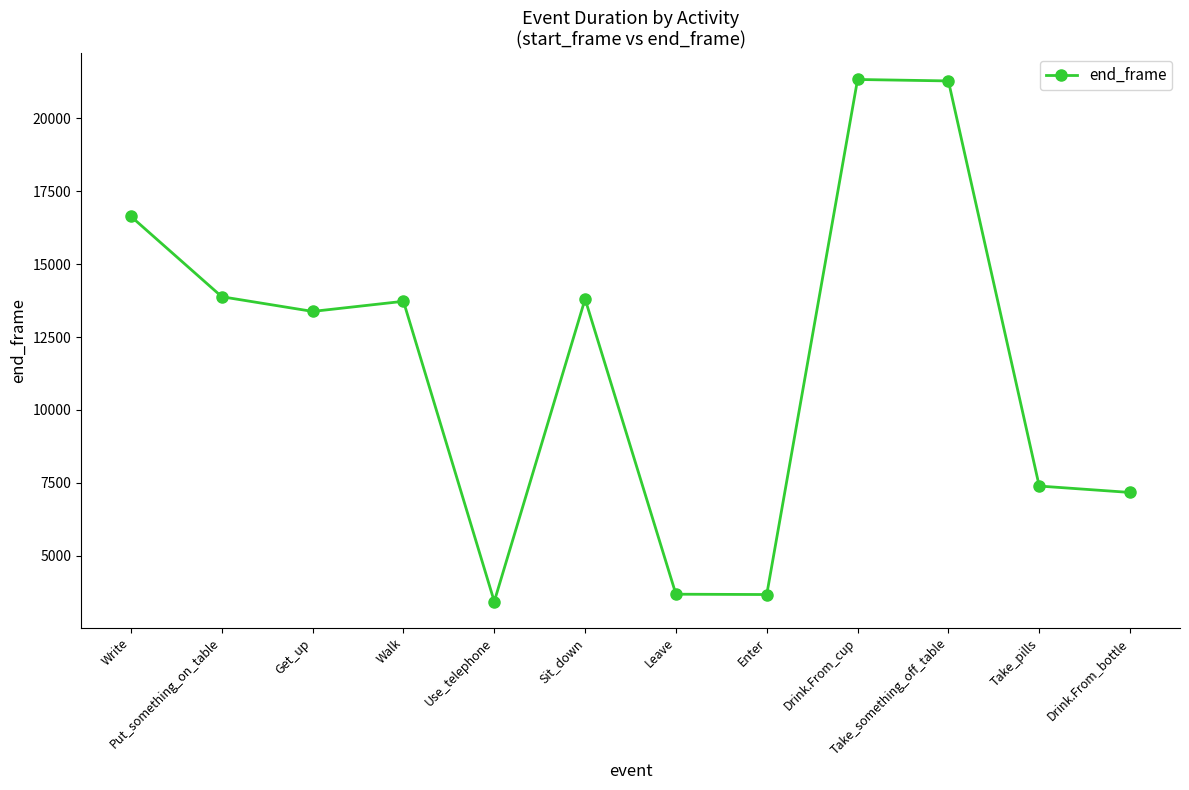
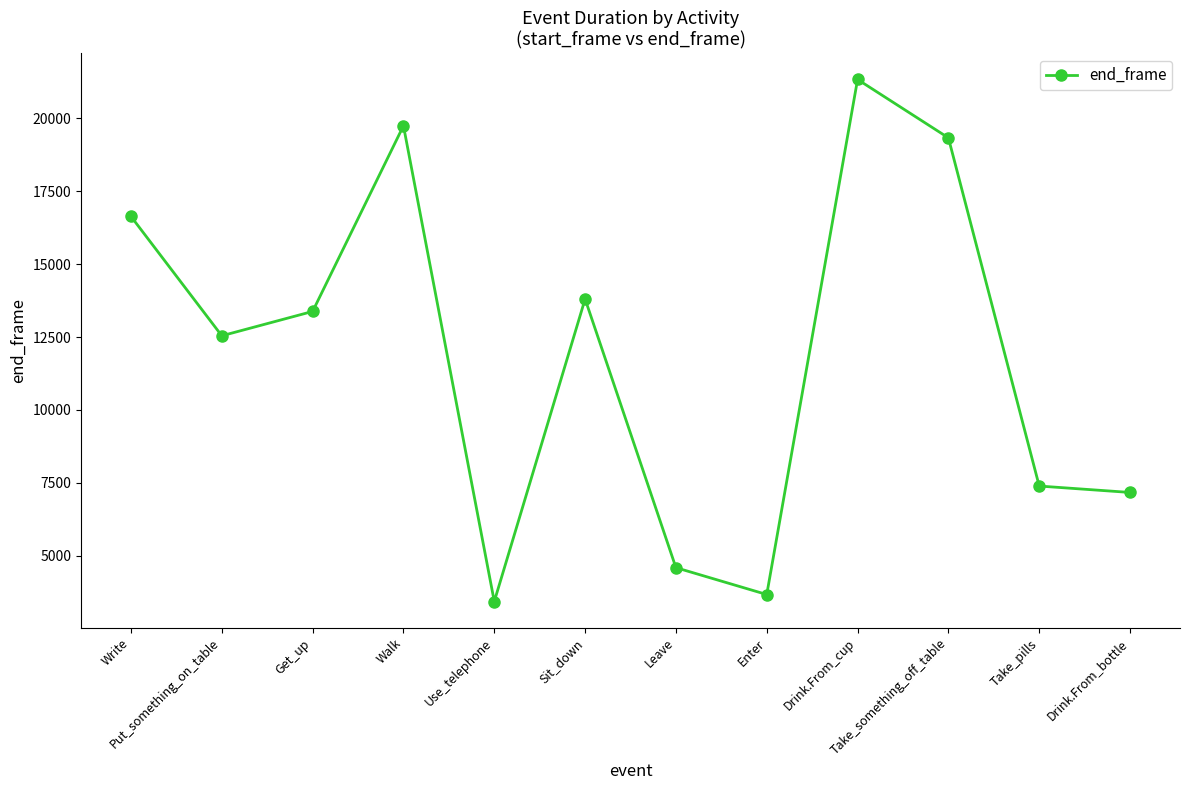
Put_something_on_table: 13900 -> 12500
Walk: 13700 -> 19700
Leave: 3700 -> 4600
Take_something_off_table: 21300 -> 19300
